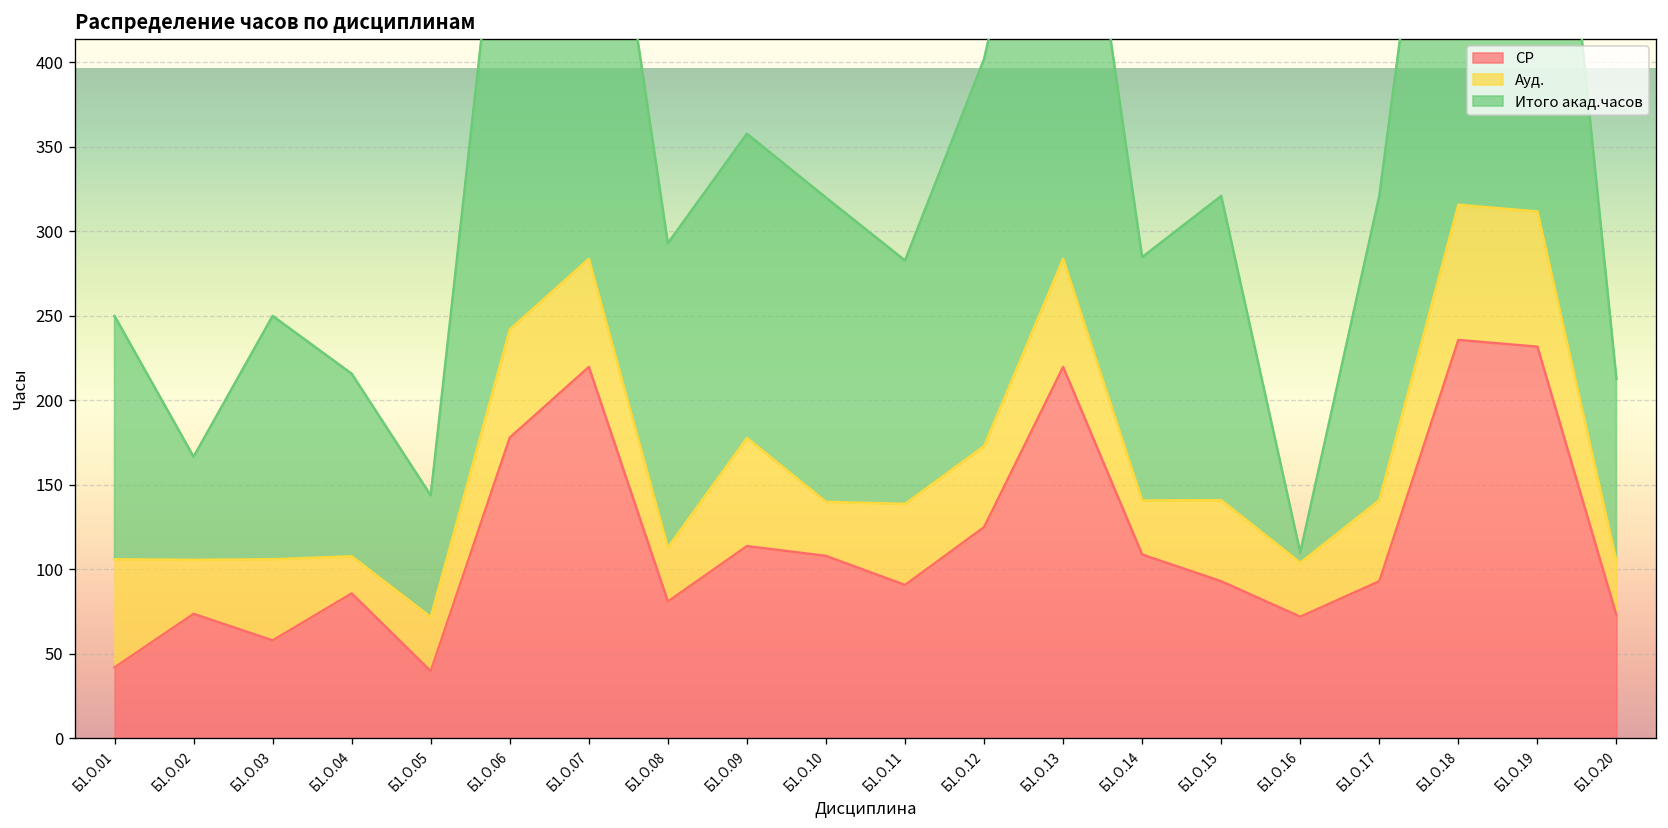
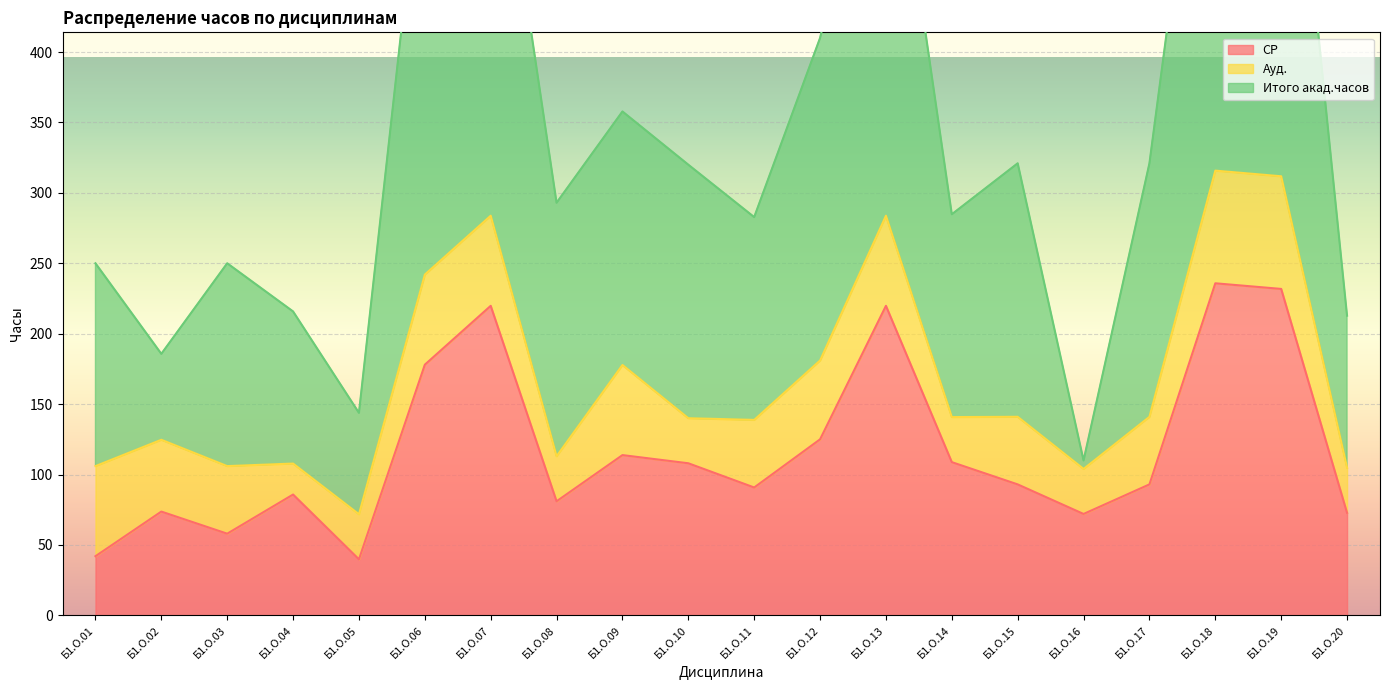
Ауд., Б1.О.02: 32 -> 51
Ауд., Б1.О.12: 48 -> 56
